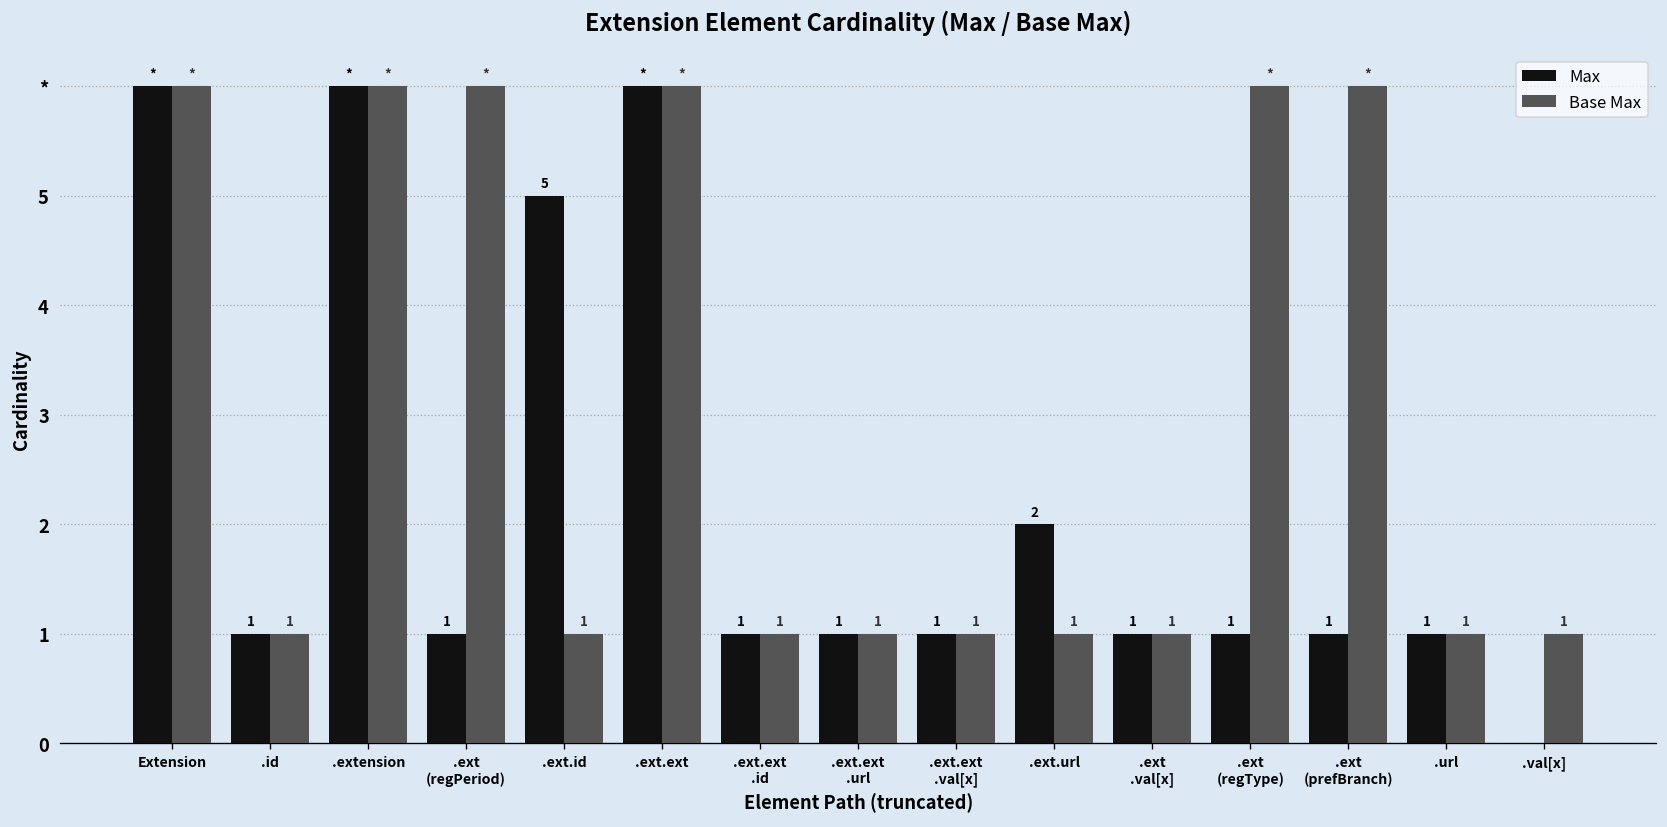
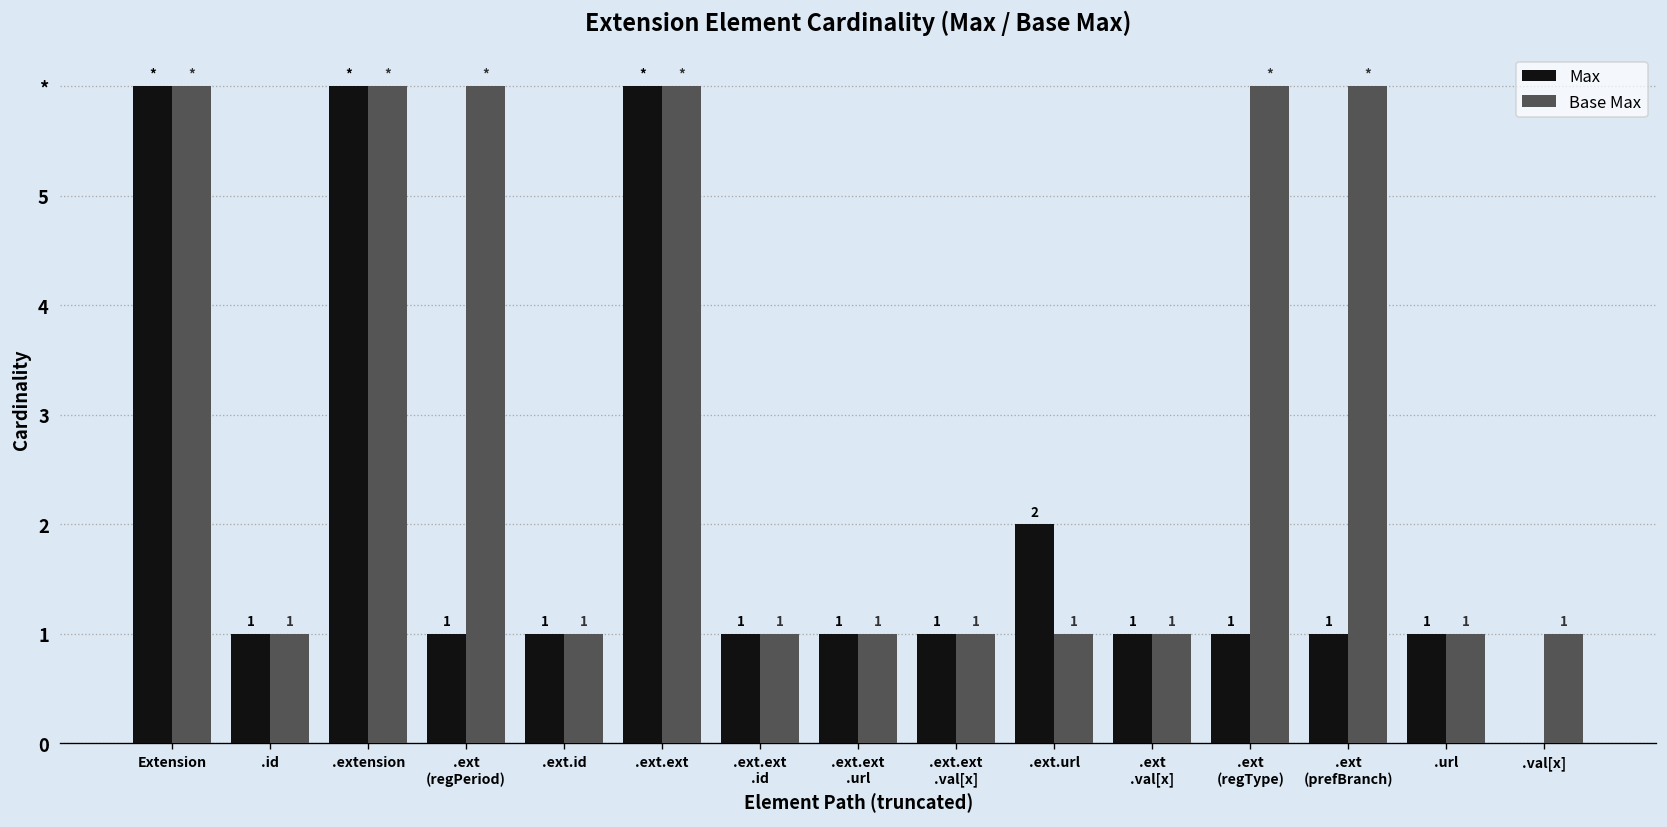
Max, .ext.id: 5 -> 1
